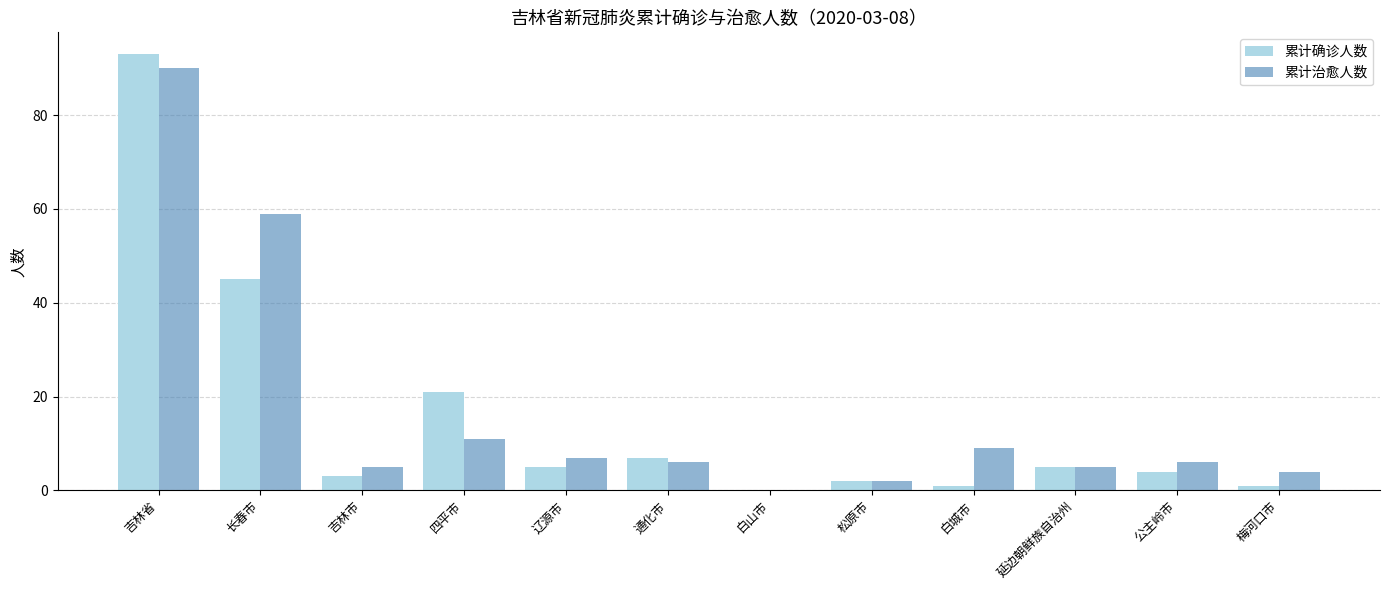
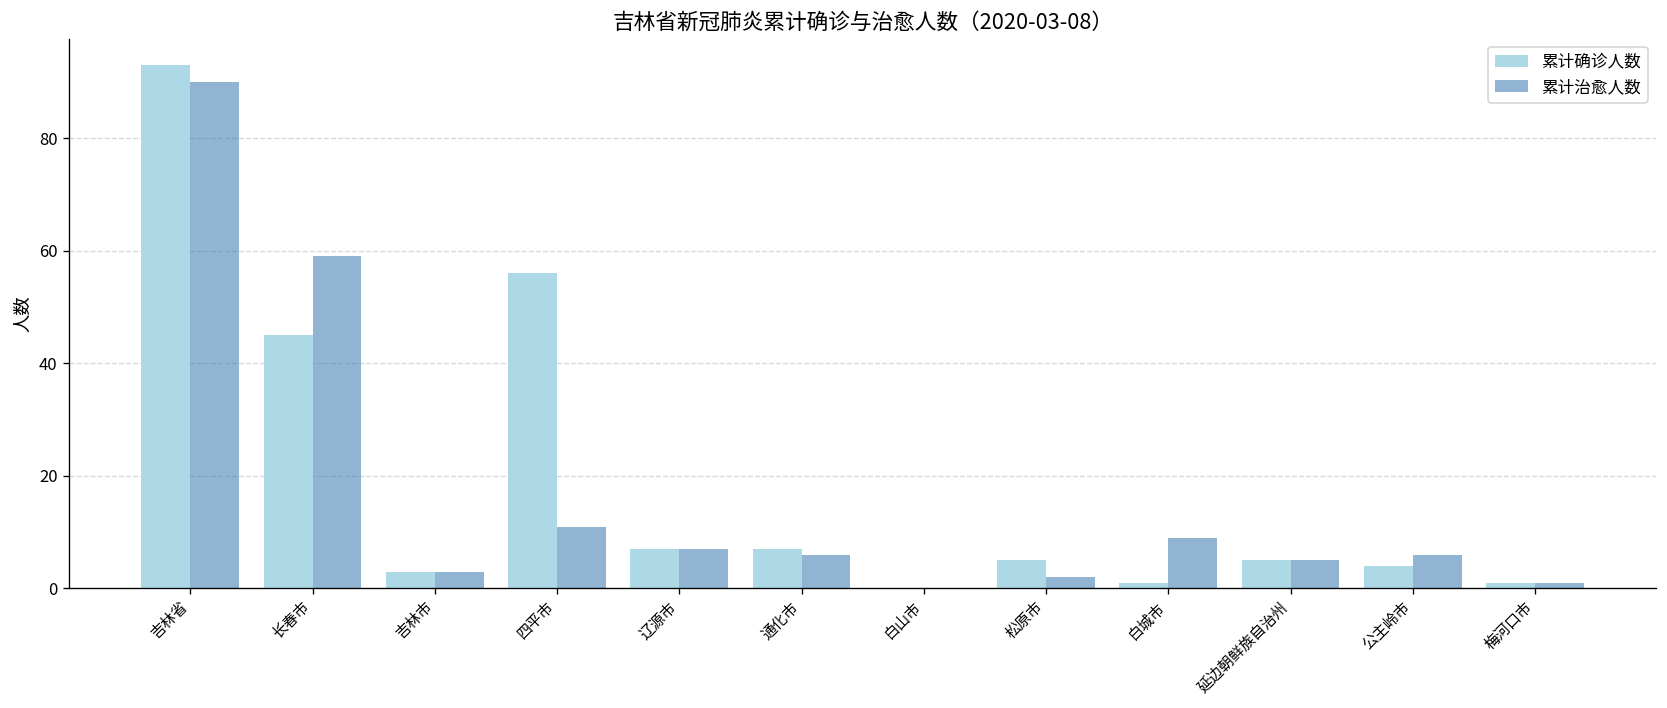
累计治愈人数, 吉林市: 5 -> 3
累计确诊人数, 四平市: 21 -> 56
累计确诊人数, 辽源市: 5 -> 7
累计确诊人数, 松原市: 2 -> 5
累计治愈人数, 梅河口市: 4 -> 1
